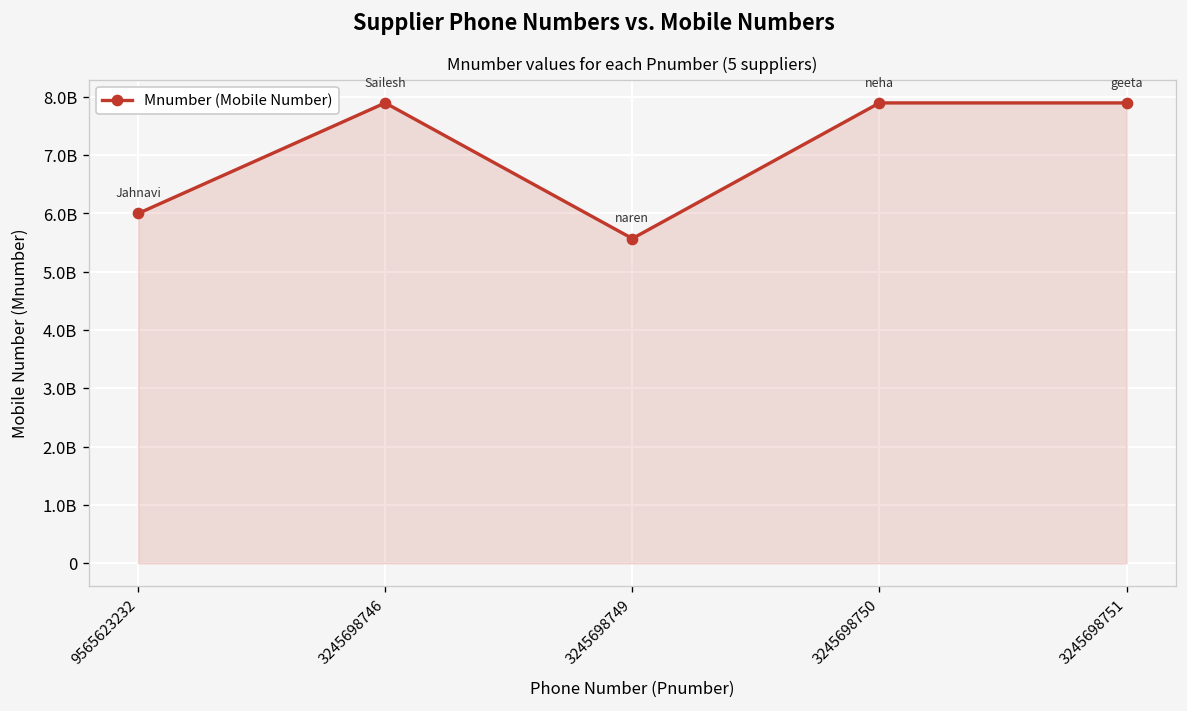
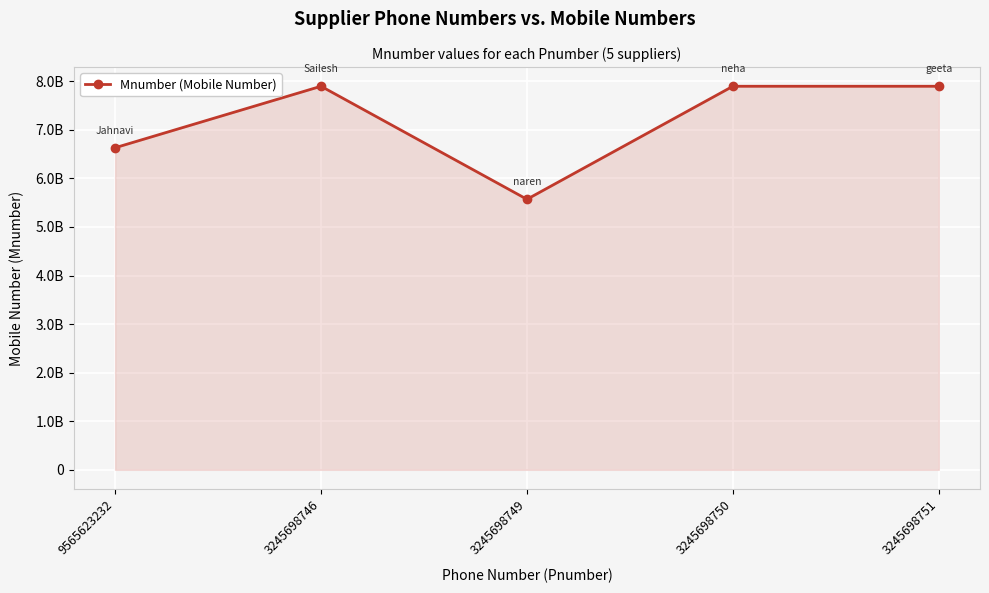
9565623232: 6000000000 -> 6600000000
